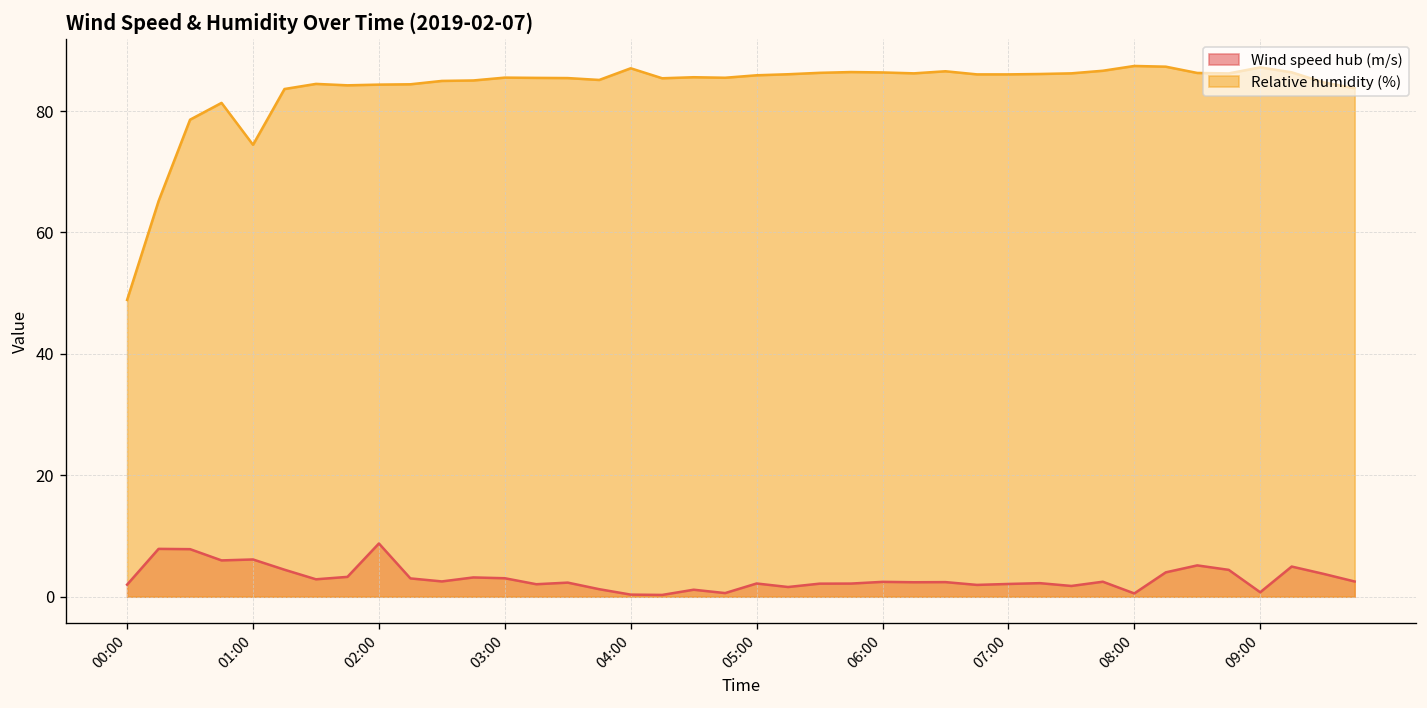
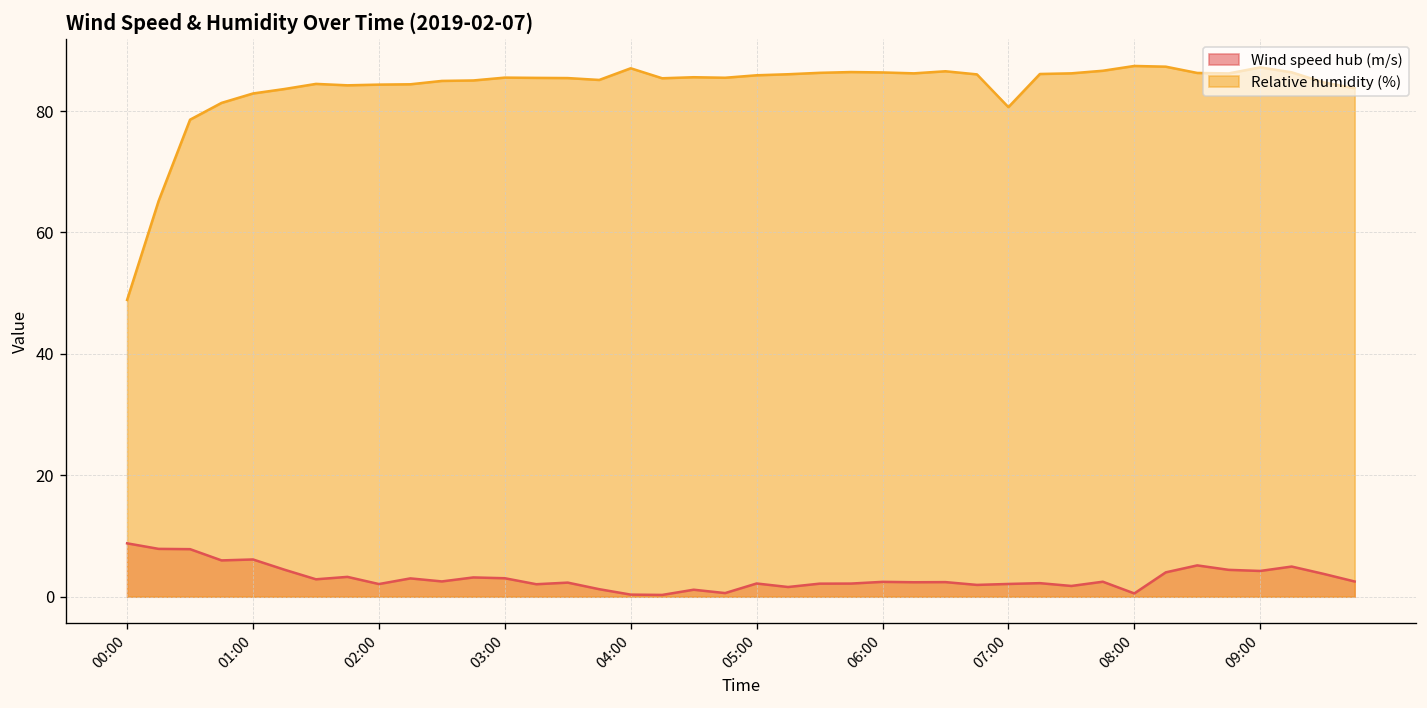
Wind speed hub (m/s), 00:00: 2 -> 9
Relative humidity (%), 01:00: 74 -> 83
Wind speed hub (m/s), 02:00: 9 -> 2
Relative humidity (%), 07:00: 86 -> 81
Wind speed hub (m/s), 09:00: 1 -> 4
